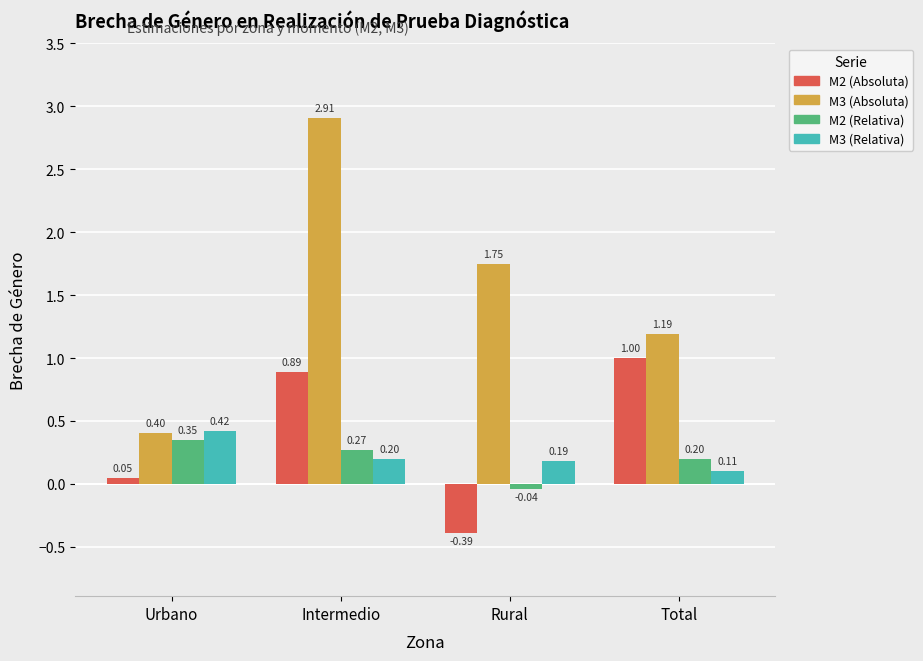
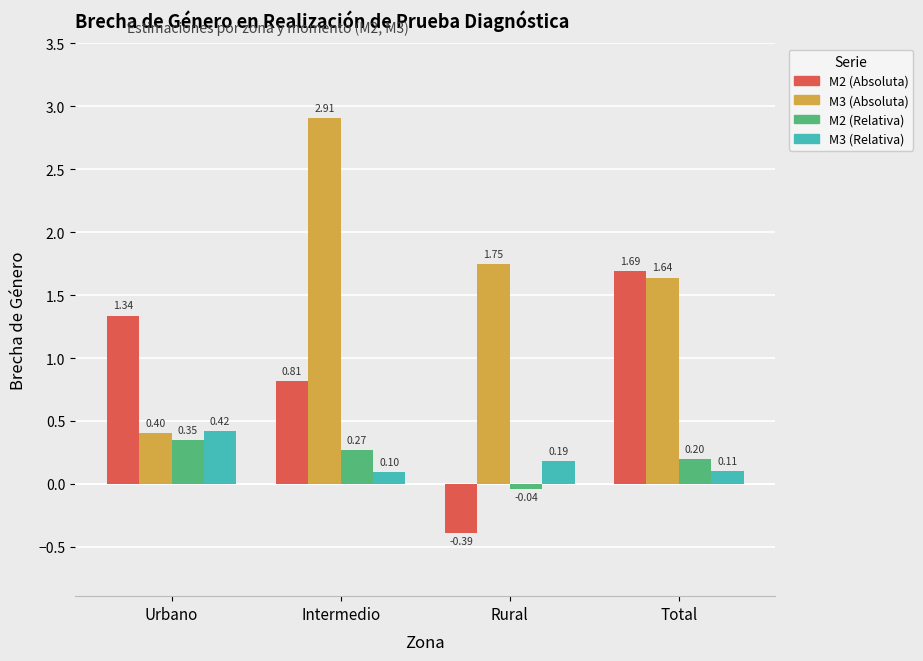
M2 (Absoluta), Urbano: 0.05 -> 1.34
M2 (Absoluta), Intermedio: 0.89 -> 0.81
M3 (Relativa), Intermedio: 0.20 -> 0.10
M2 (Absoluta), Total: 1.00 -> 1.69
M3 (Absoluta), Total: 1.19 -> 1.64
